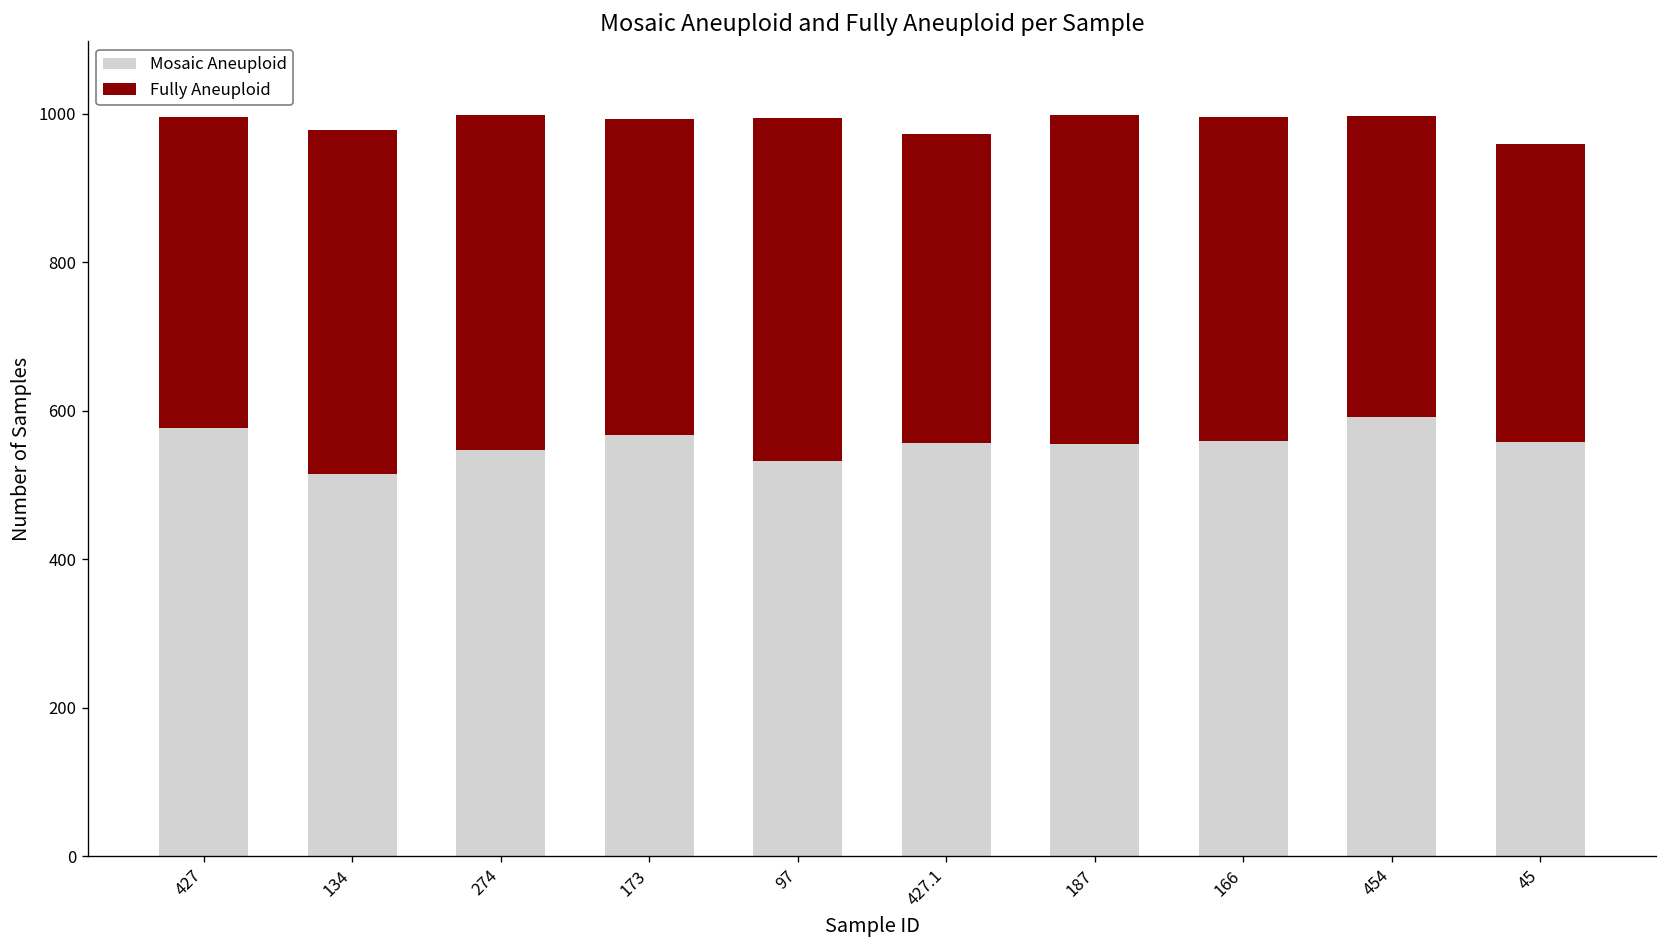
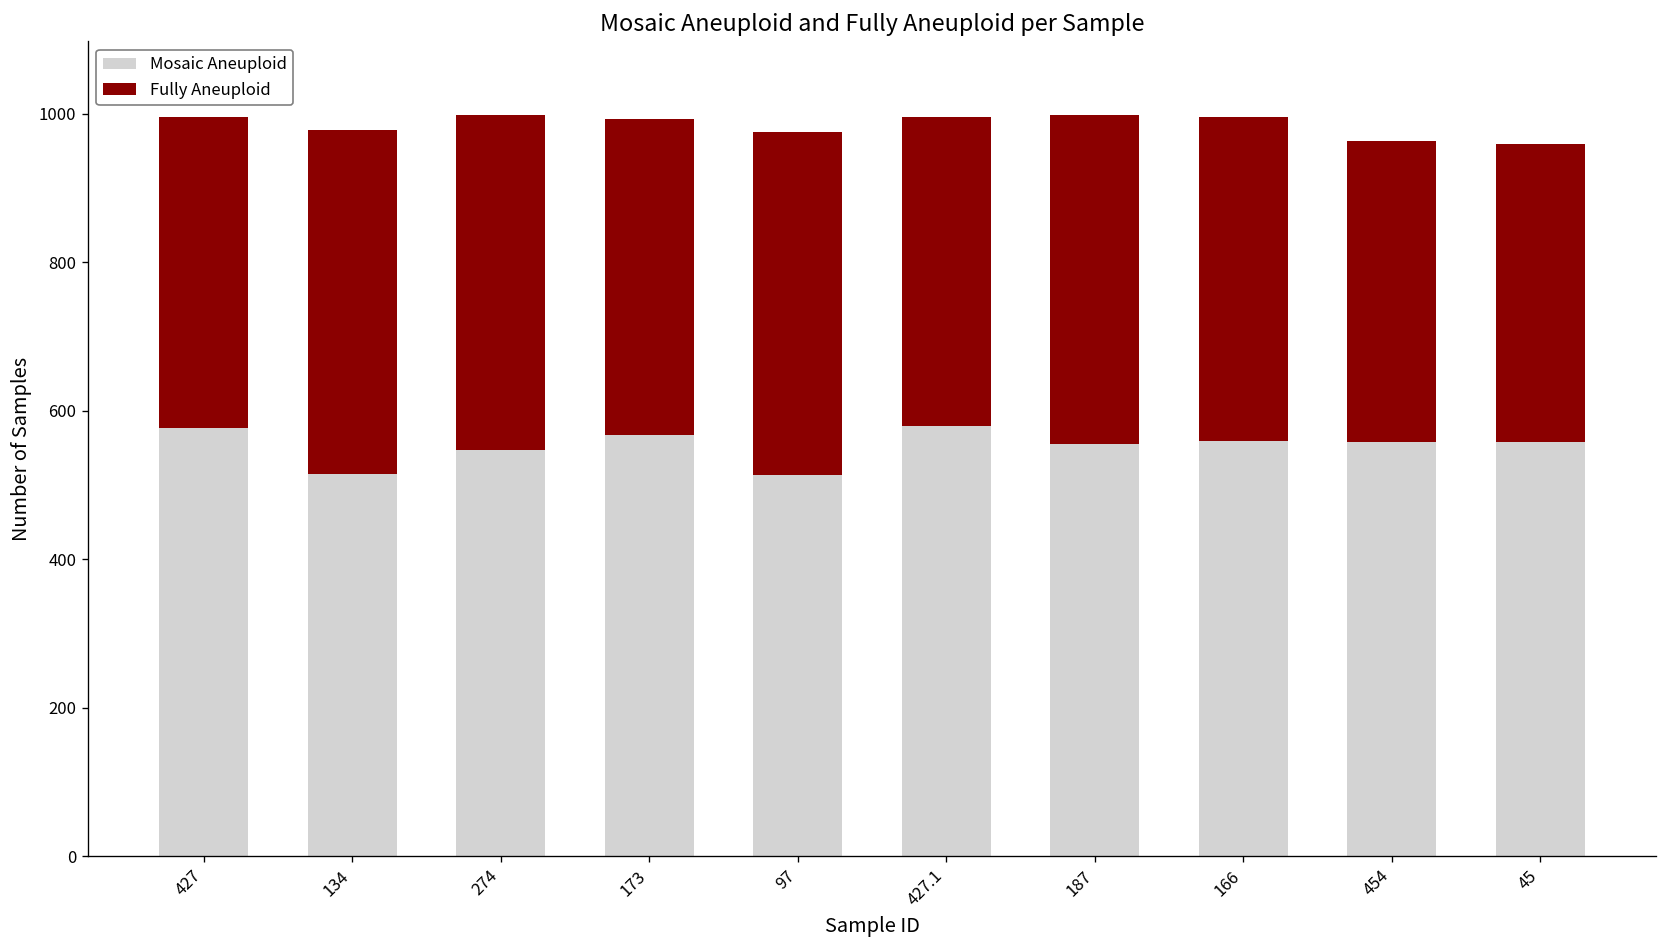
Mosaic Aneuploid, 97: 530 -> 510
Mosaic Aneuploid, 427.1: 560 -> 580
Mosaic Aneuploid, 454: 590 -> 560
